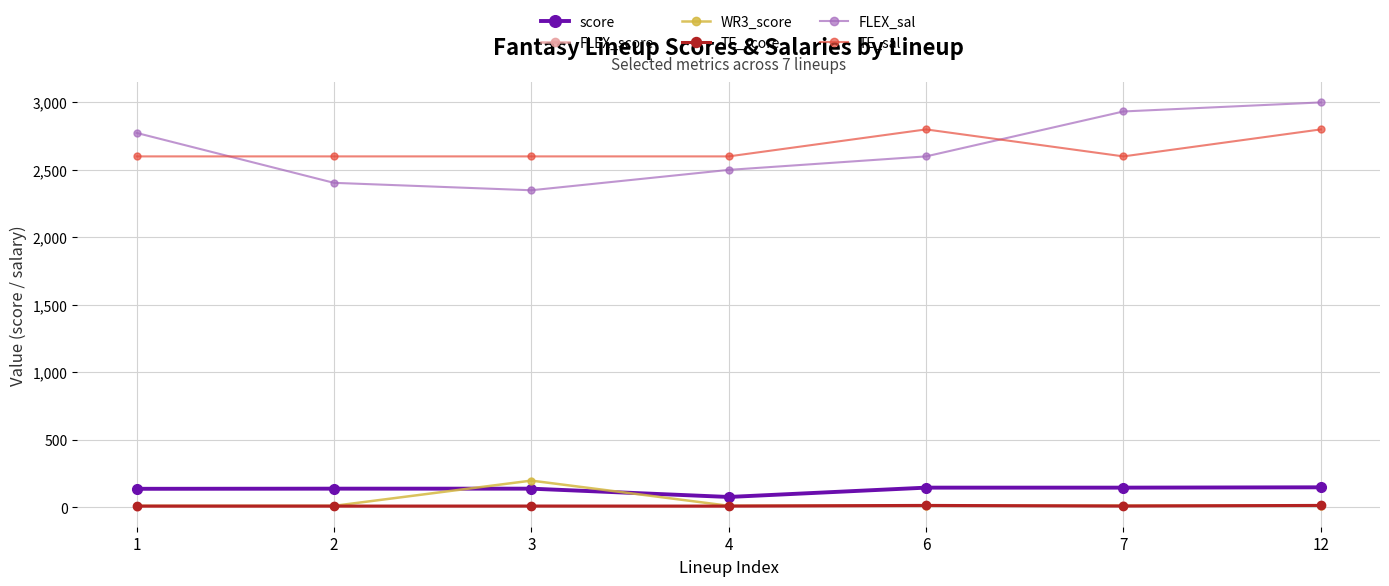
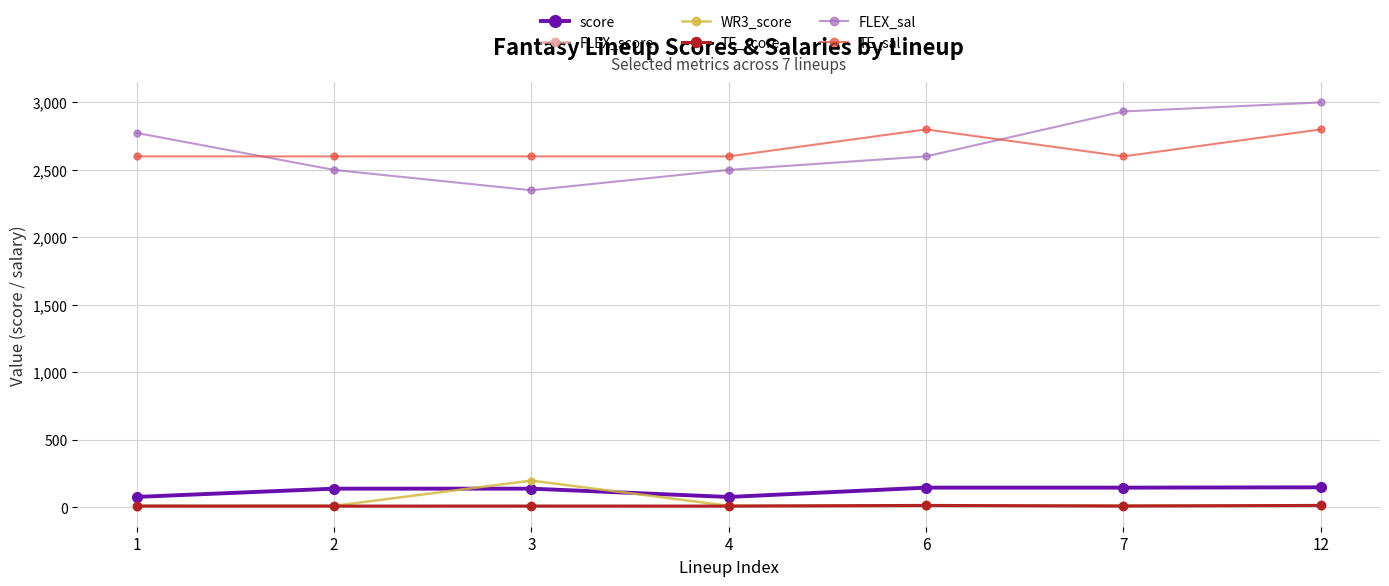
score, 1: 140 -> 80
FLEX_sal, 2: 2,400 -> 2,500
